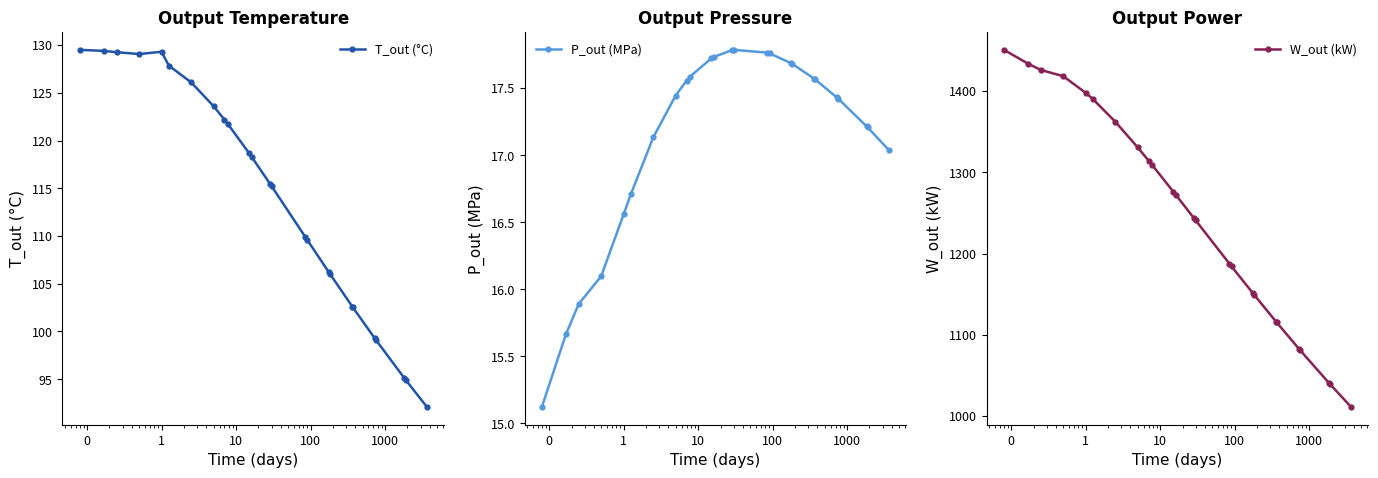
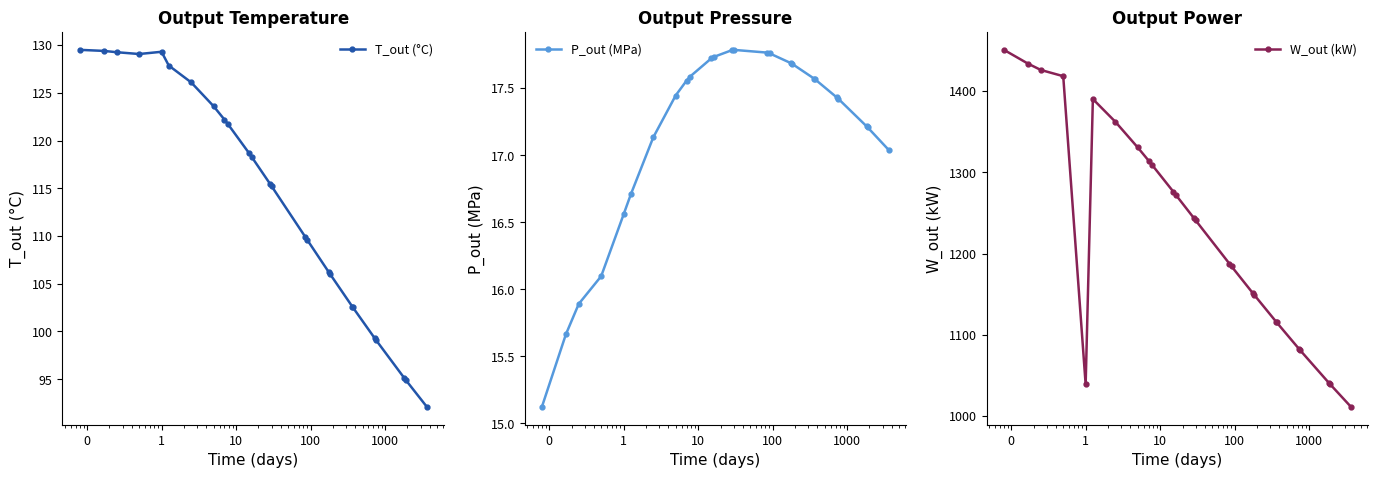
Output Power, 1: 1400 -> 1040
